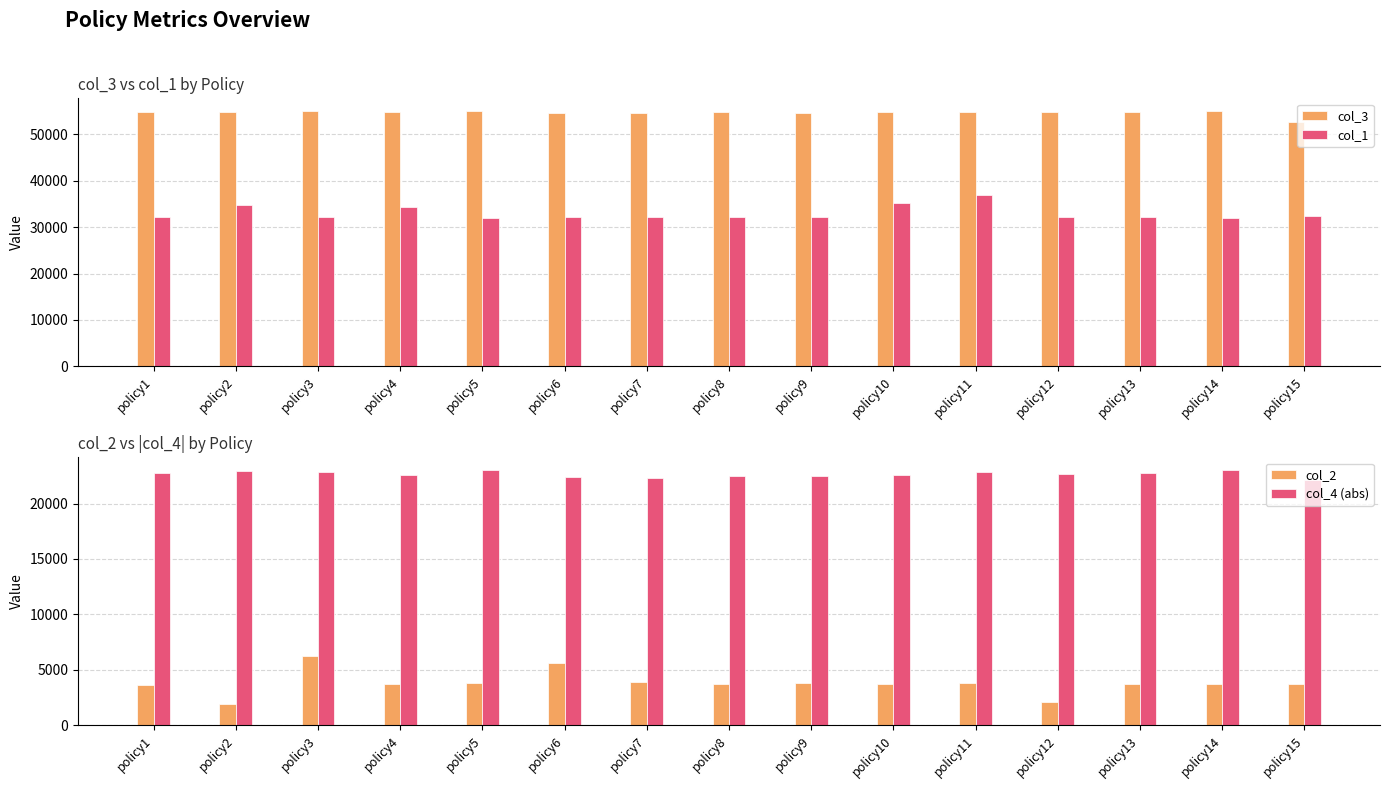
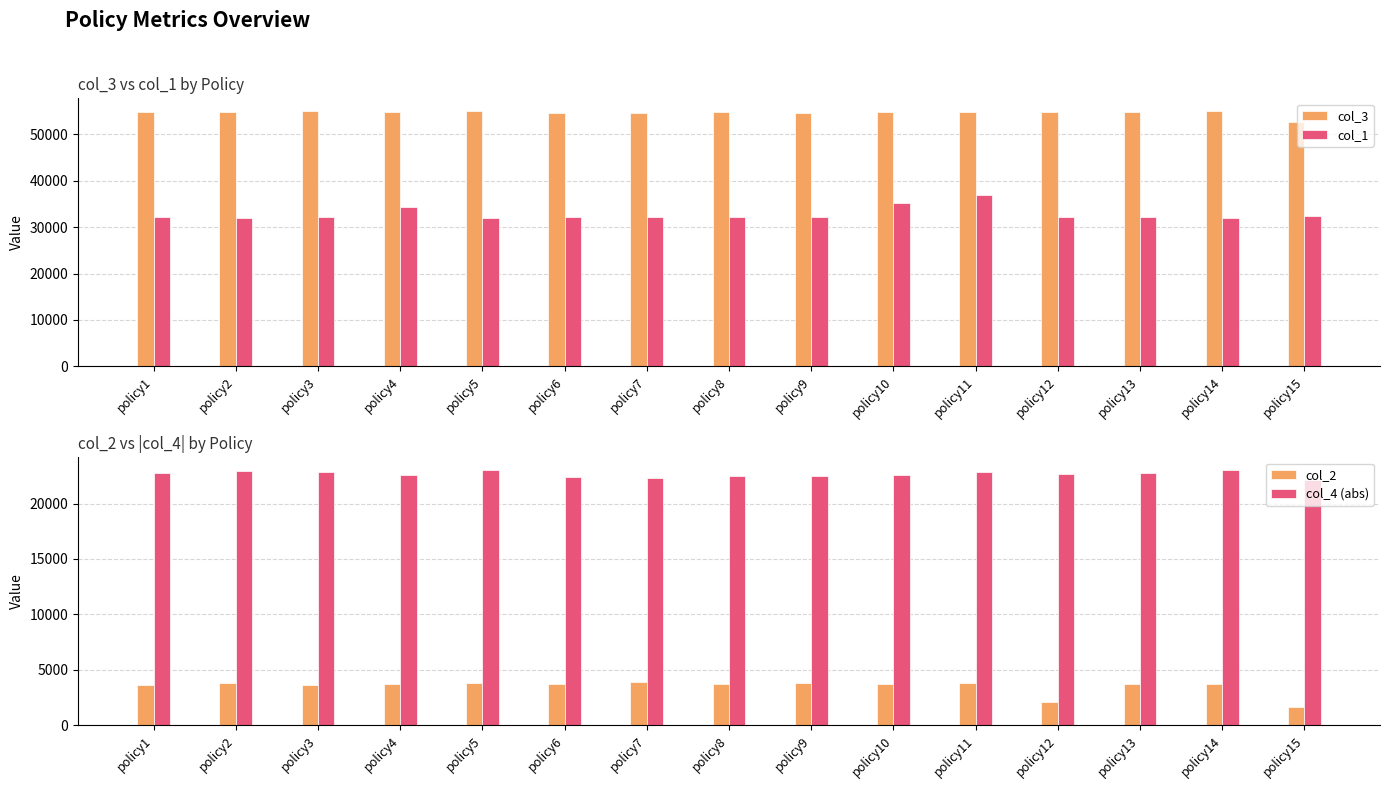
col_3 vs col_1 by Policy, col_1, policy2: 35000 -> 32000
col_2 vs |col_4| by Policy, col_2, policy2: 1900 -> 3800
col_2 vs |col_4| by Policy, col_2, policy3: 6300 -> 3600
col_2 vs |col_4| by Policy, col_2, policy6: 5600 -> 3800
col_2 vs |col_4| by Policy, col_2, policy15: 3700 -> 1600
